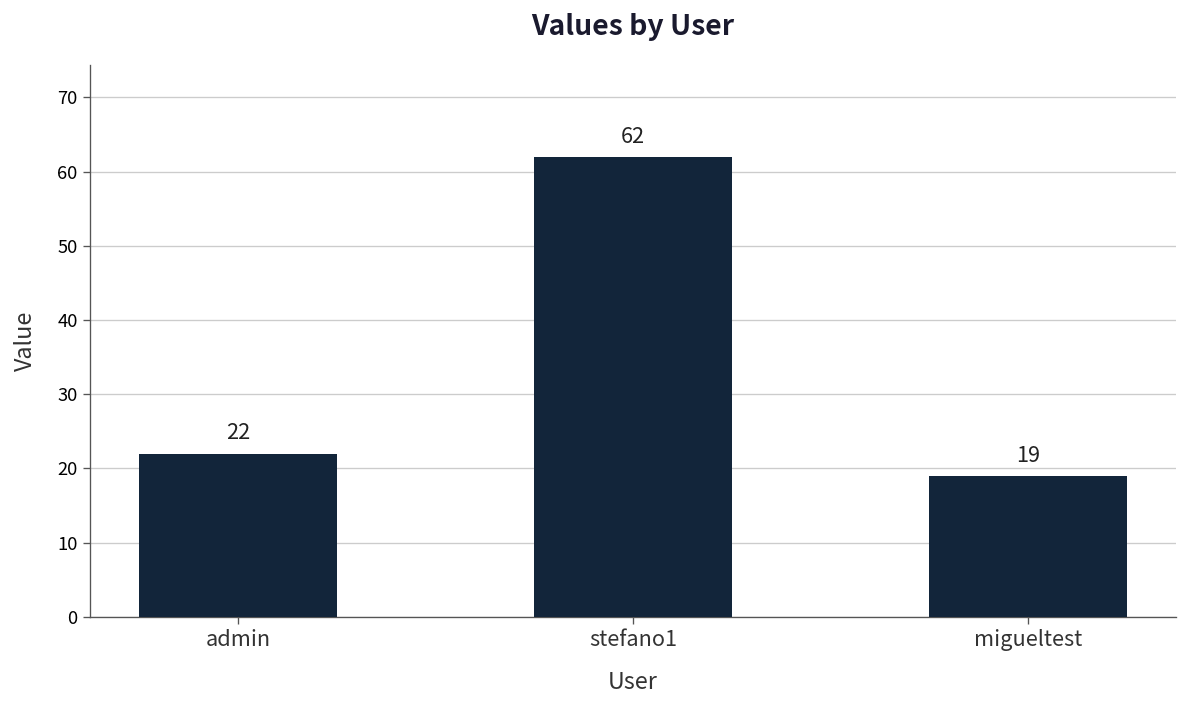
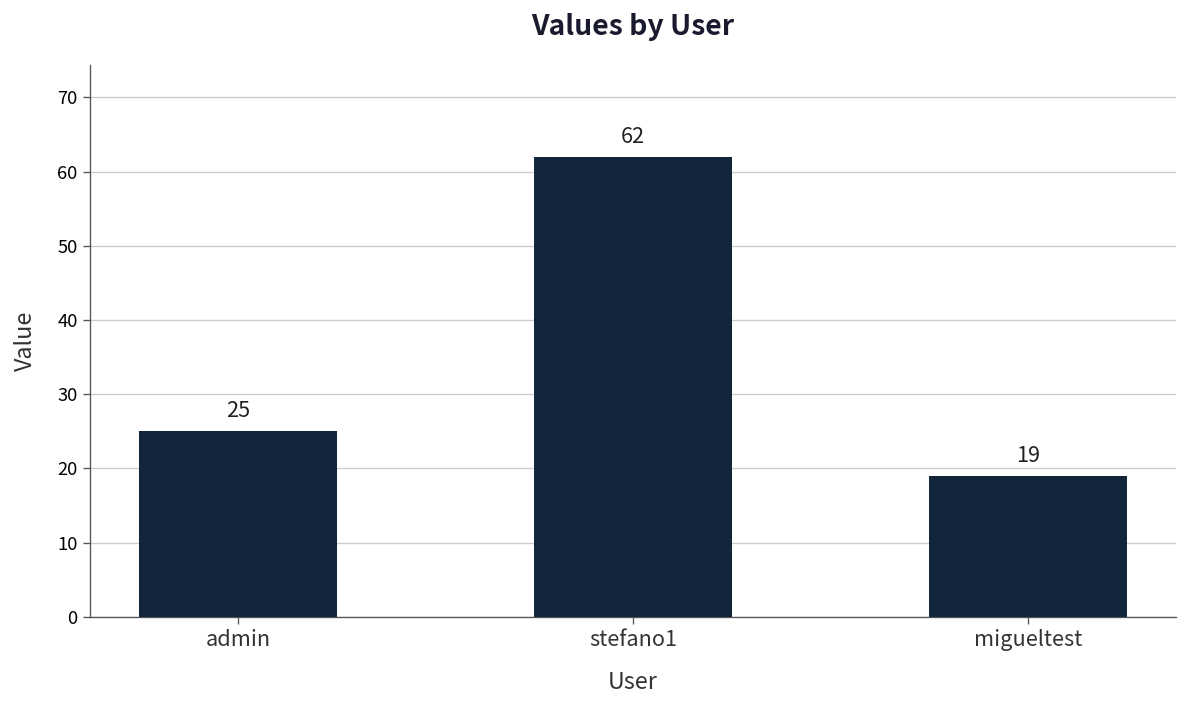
admin: 22 -> 25
